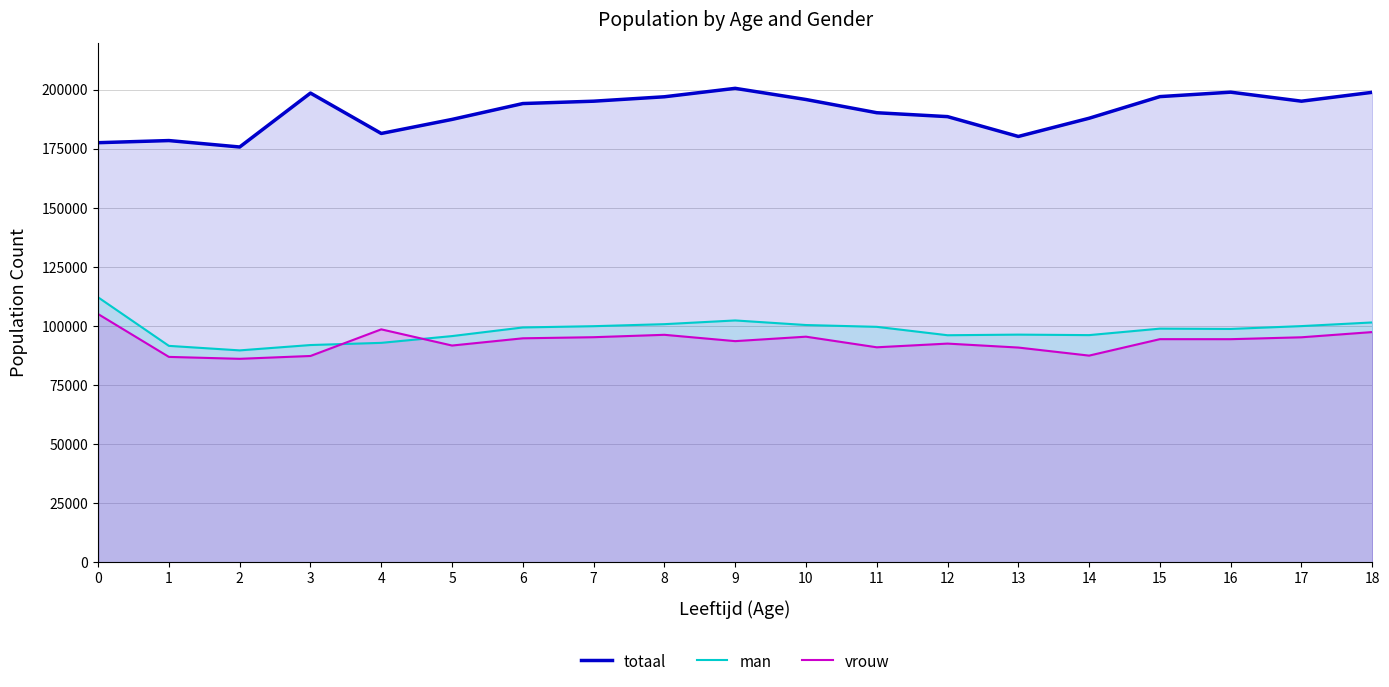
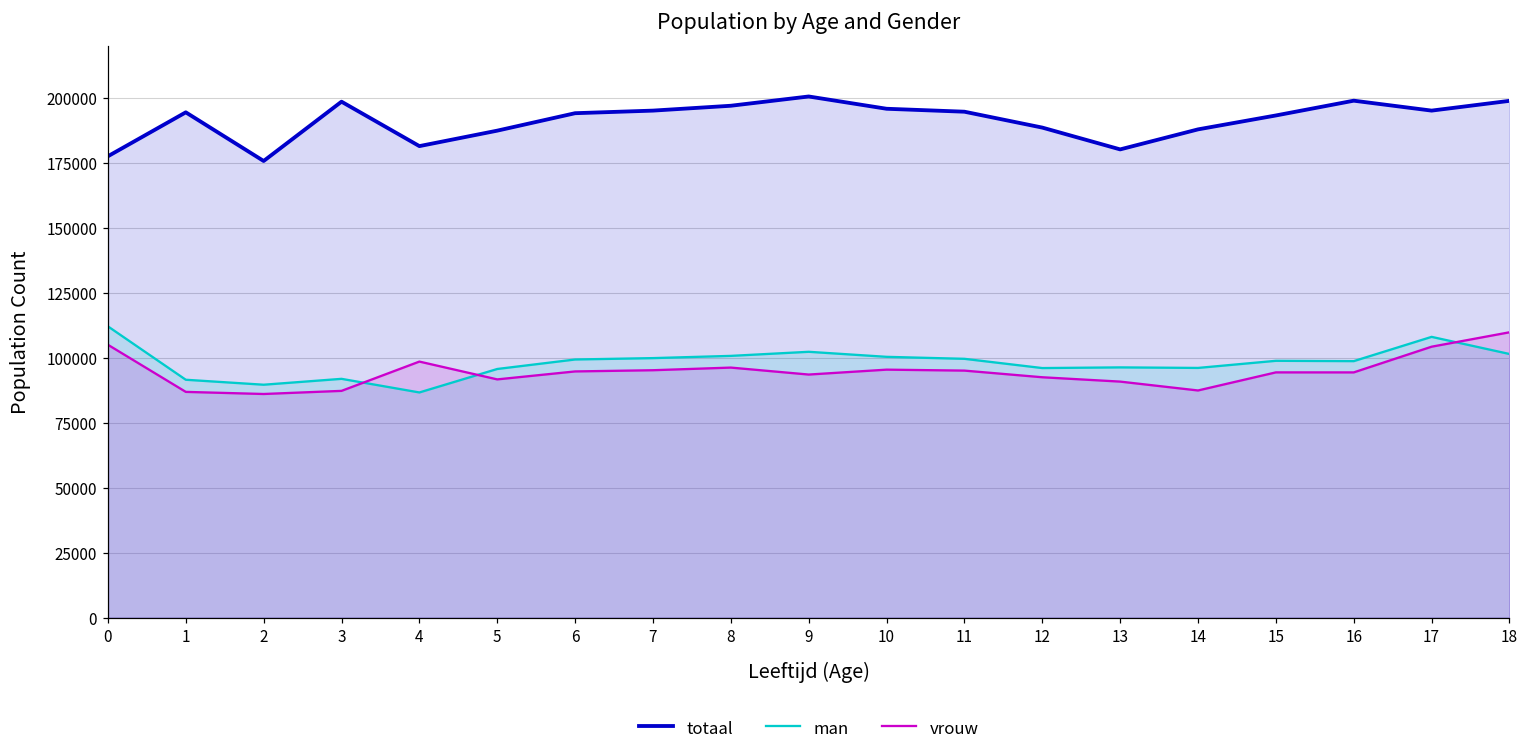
totaal, 1: 179000 -> 195000
man, 4: 93000 -> 87000
totaal, 11: 190000 -> 195000
vrouw, 11: 91000 -> 95000
totaal, 15: 197000 -> 193000
man, 17: 100000 -> 108000
vrouw, 17: 95000 -> 104000
vrouw, 18: 97000 -> 110000
